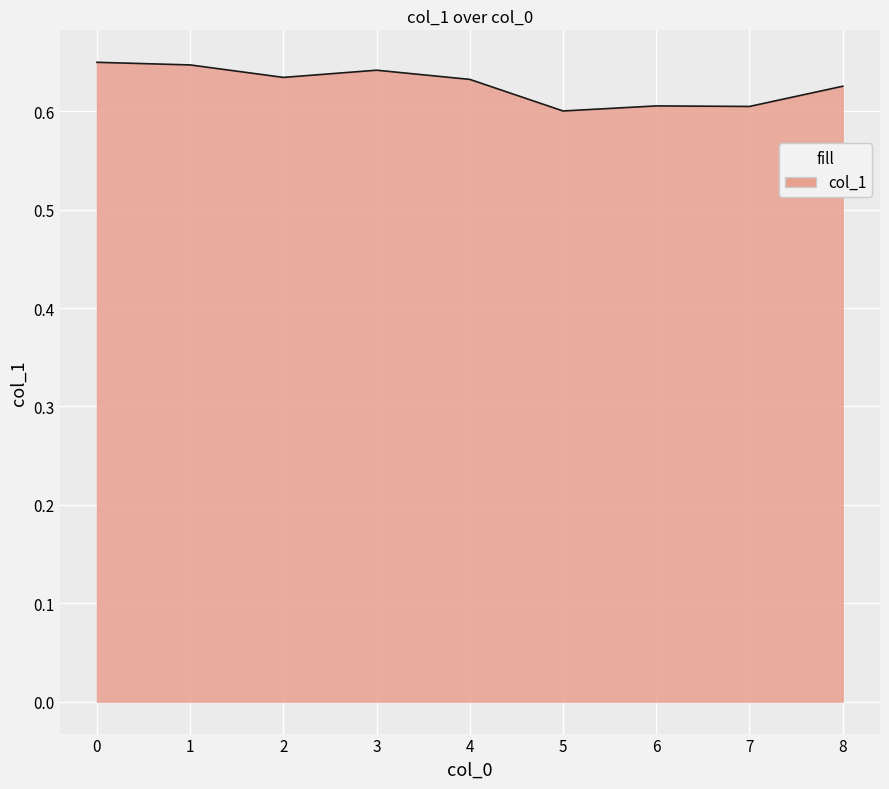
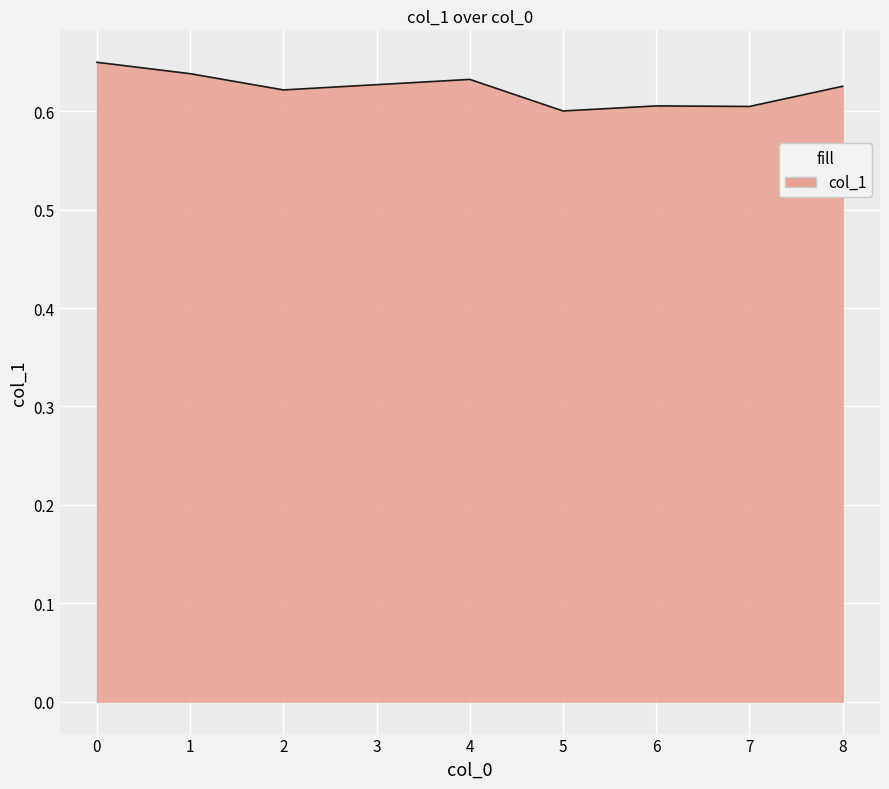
1: 0.65 -> 0.64
2: 0.63 -> 0.62
3: 0.64 -> 0.63
